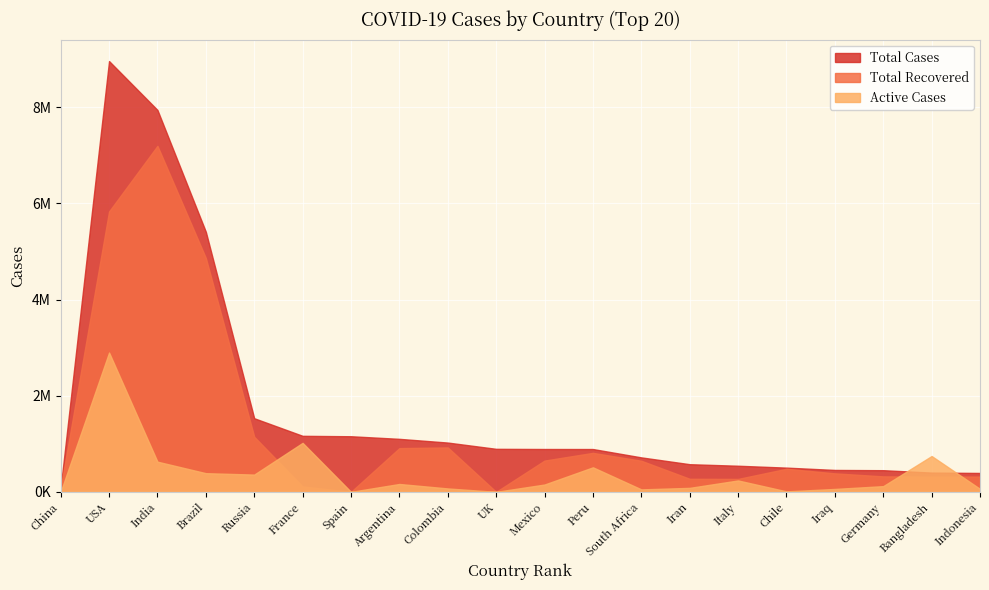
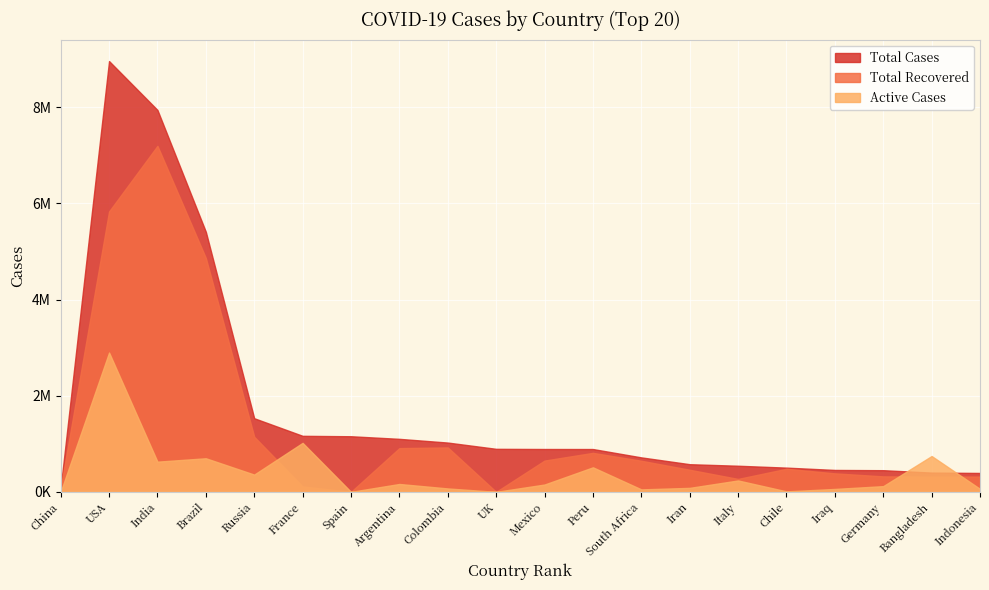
Active Cases, Brazil: 400000 -> 700000
Total Recovered, Iran: 300000 -> 500000
